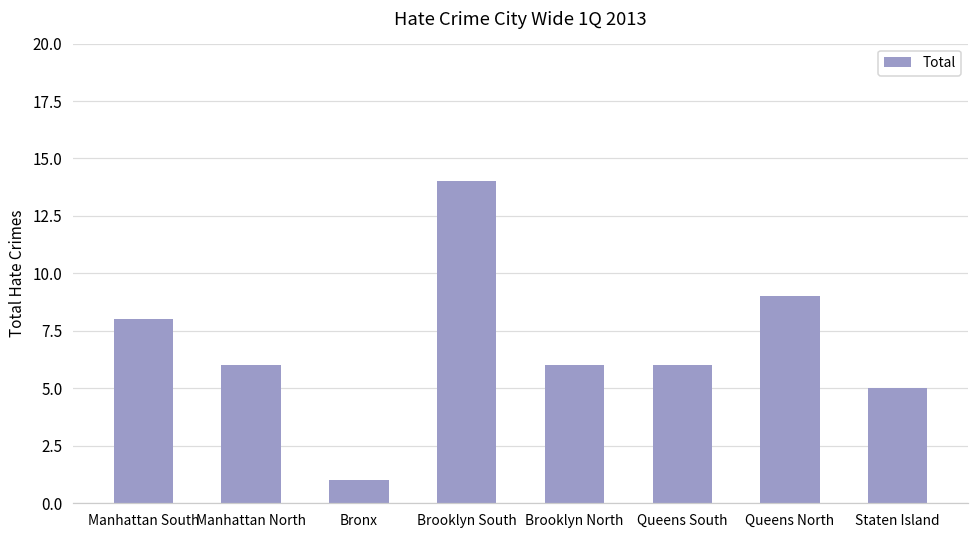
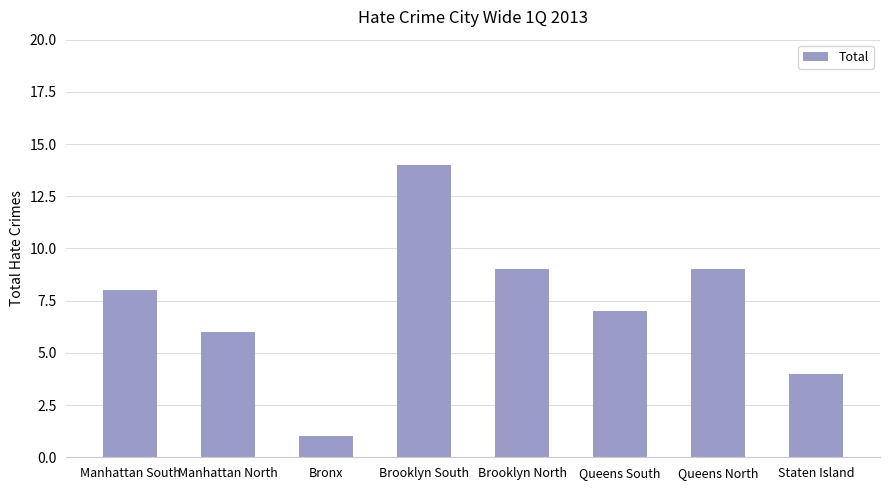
Brooklyn North: 6 -> 9
Queens South: 6 -> 7
Staten Island: 5 -> 4
